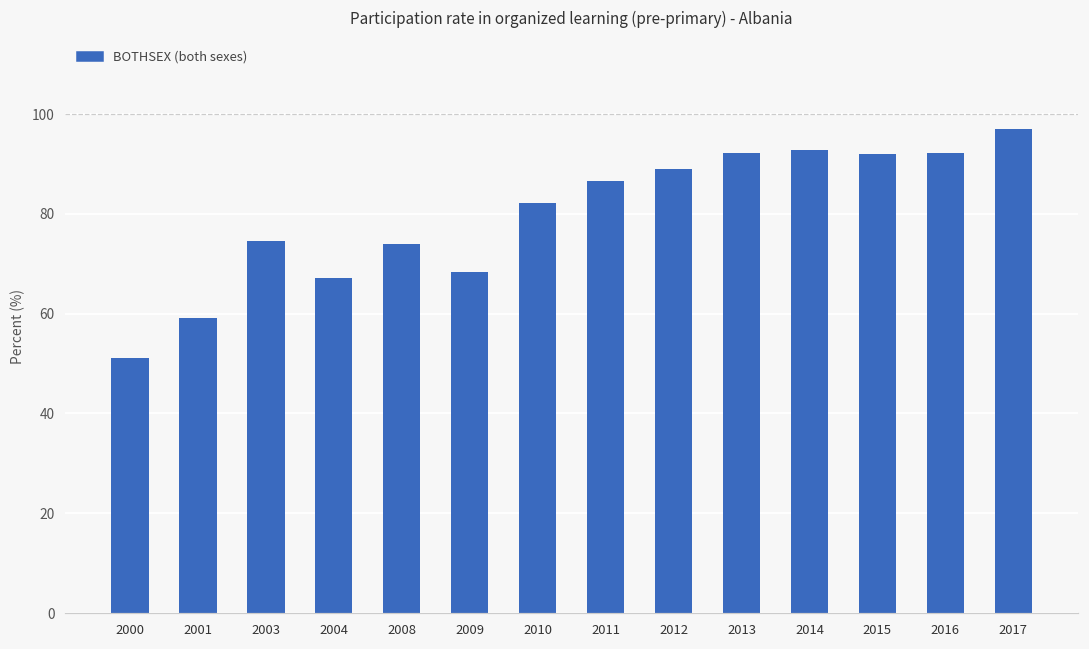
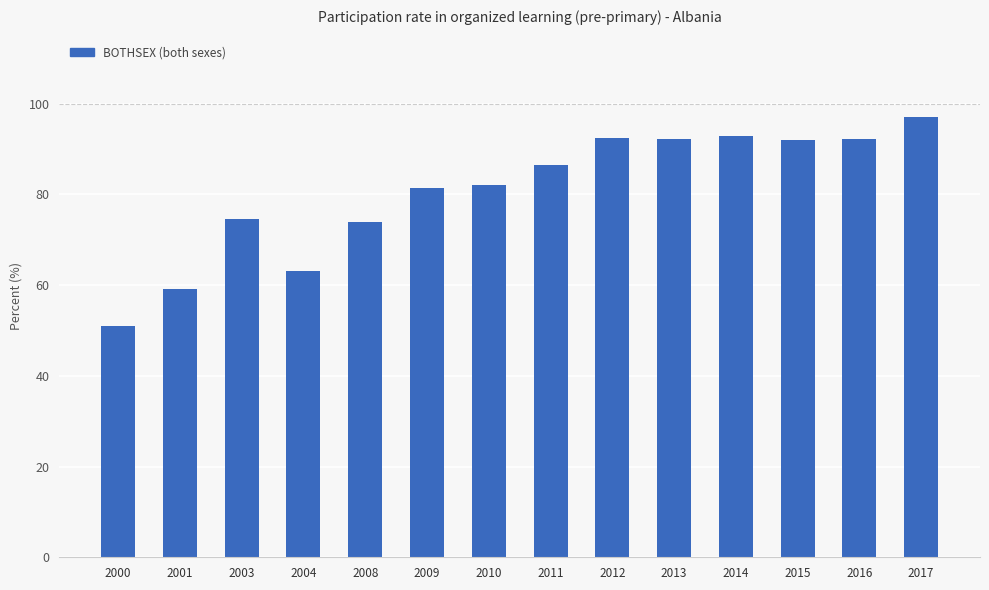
2004: 67 -> 63
2009: 68 -> 81
2012: 89 -> 92
